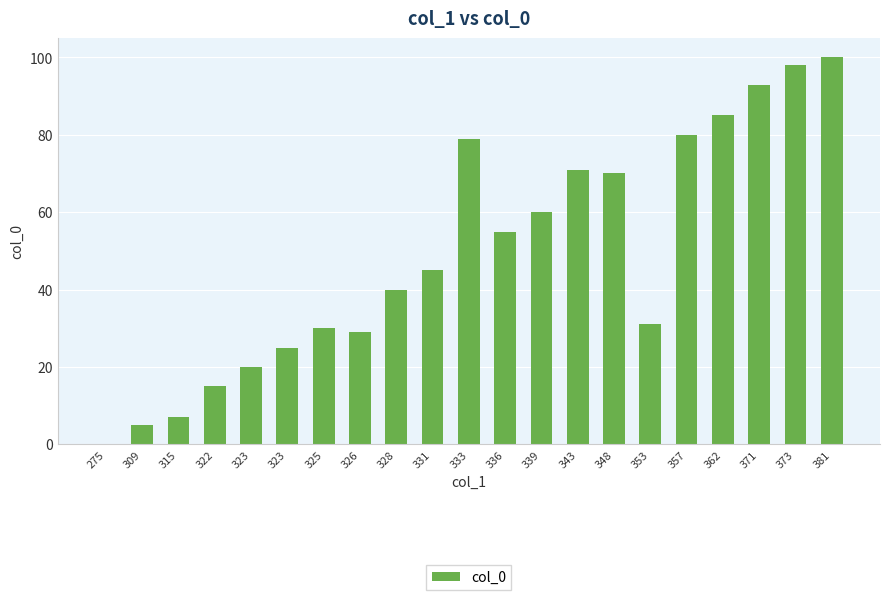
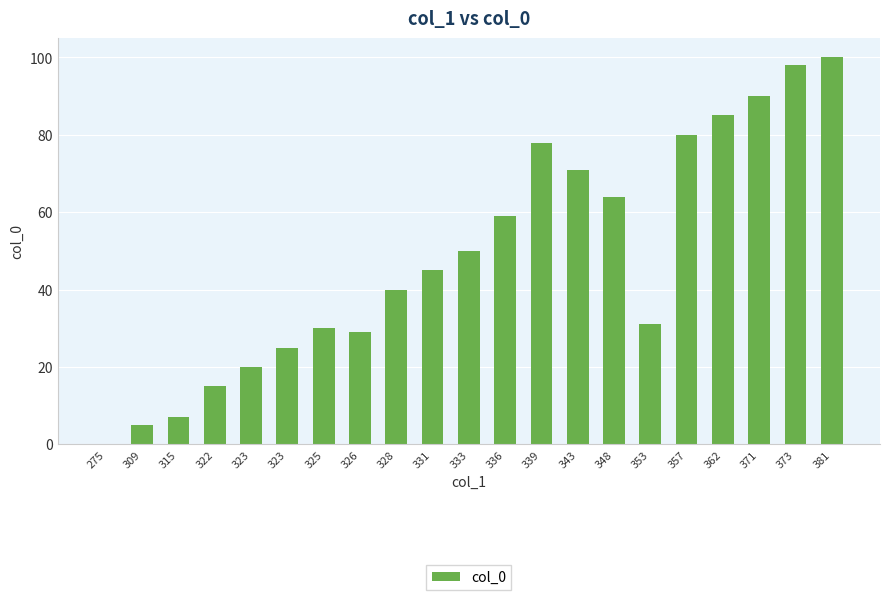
333: 79 -> 50
336: 55 -> 59
339: 60 -> 78
348: 70 -> 64
371: 93 -> 90
